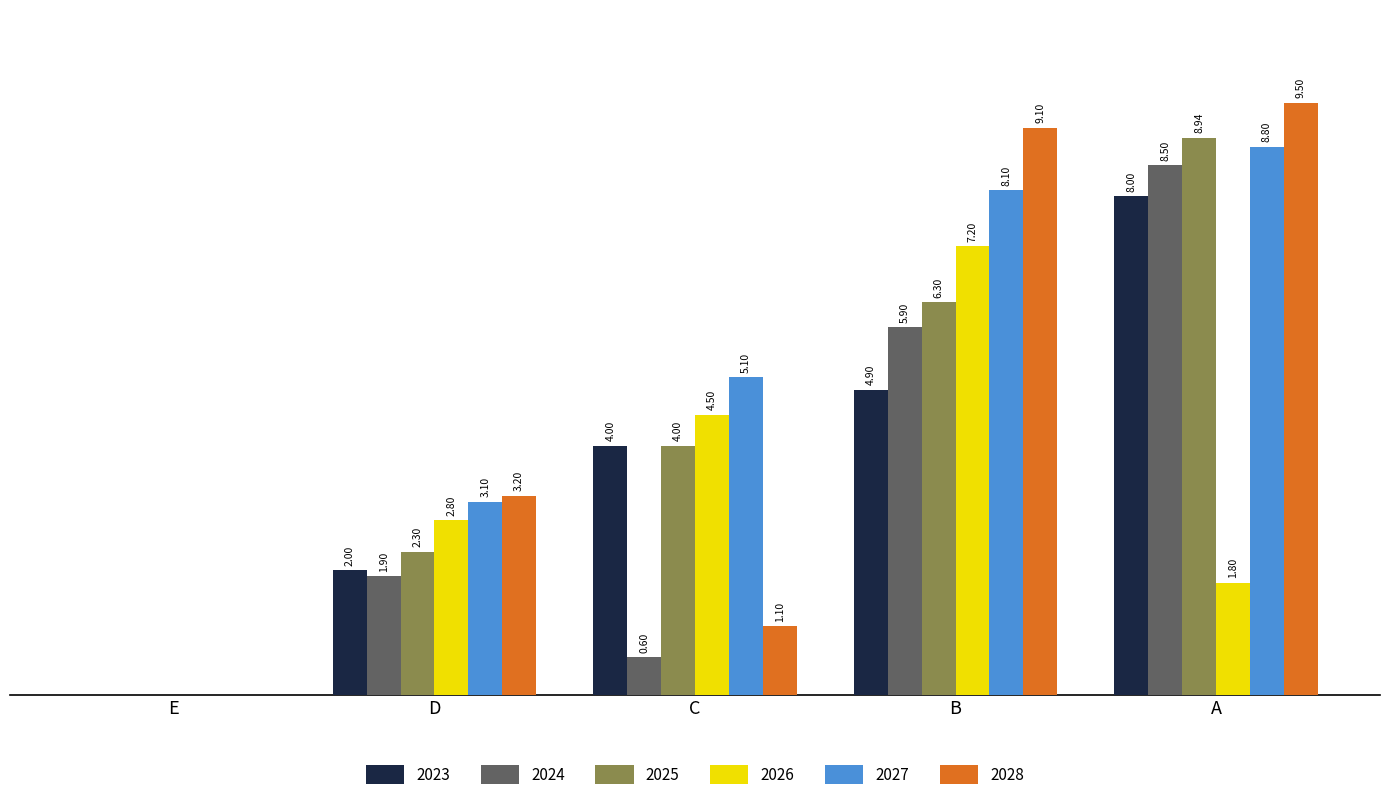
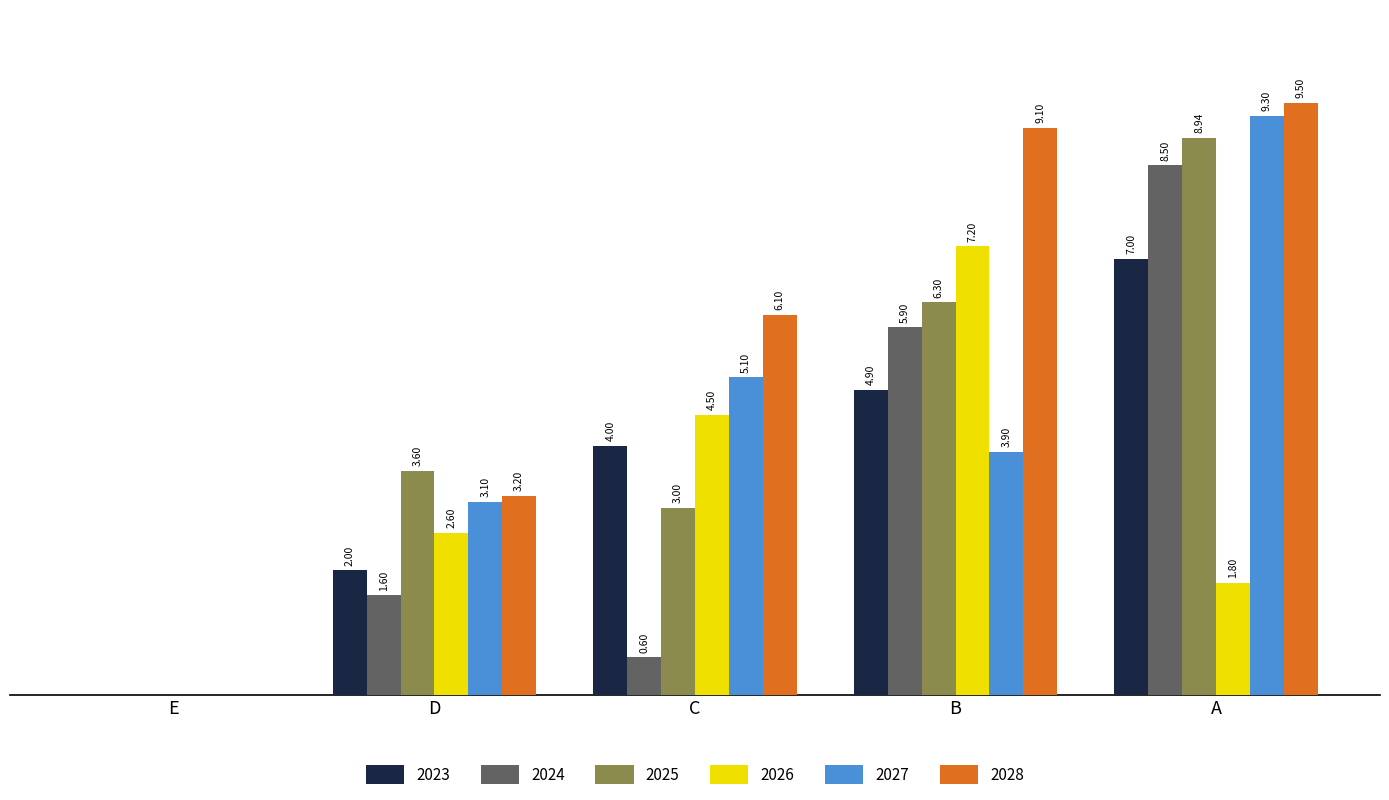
2024, D: 1.90 -> 1.60
2025, D: 2.30 -> 3.60
2026, D: 2.80 -> 2.60
2025, C: 4.00 -> 3.00
2028, C: 1.10 -> 6.10
2027, B: 8.10 -> 3.90
2023, A: 8.00 -> 7.00
2027, A: 8.80 -> 9.30
